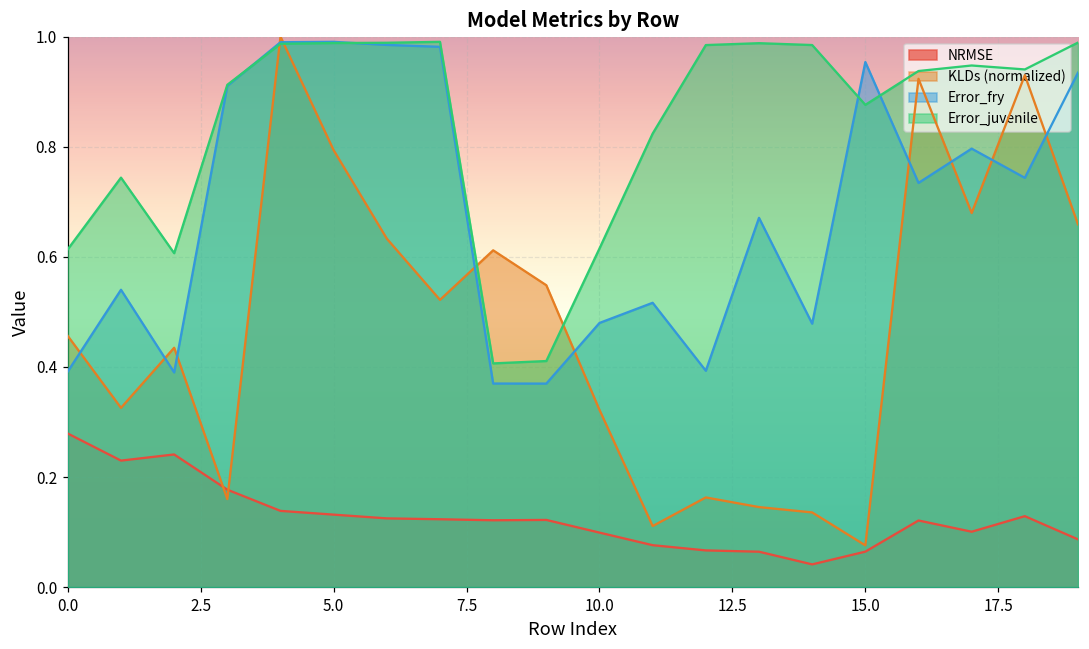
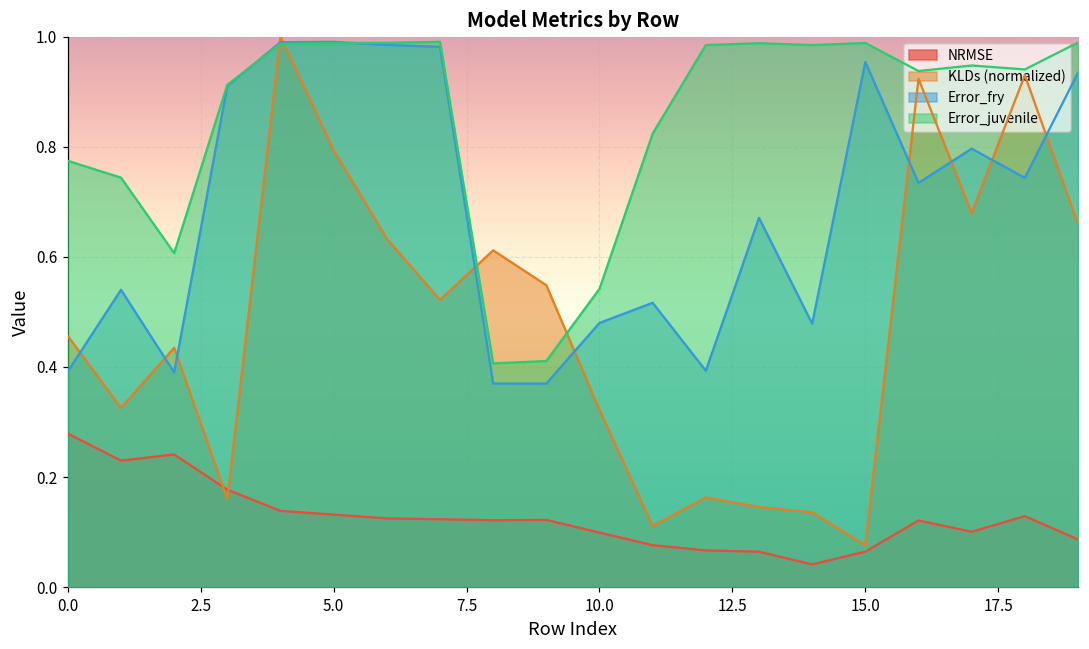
Error_juvenile, 0.0: 0.61 -> 0.77
Error_juvenile, 10.0: 0.62 -> 0.54
Error_juvenile, 15.0: 0.88 -> 0.99
